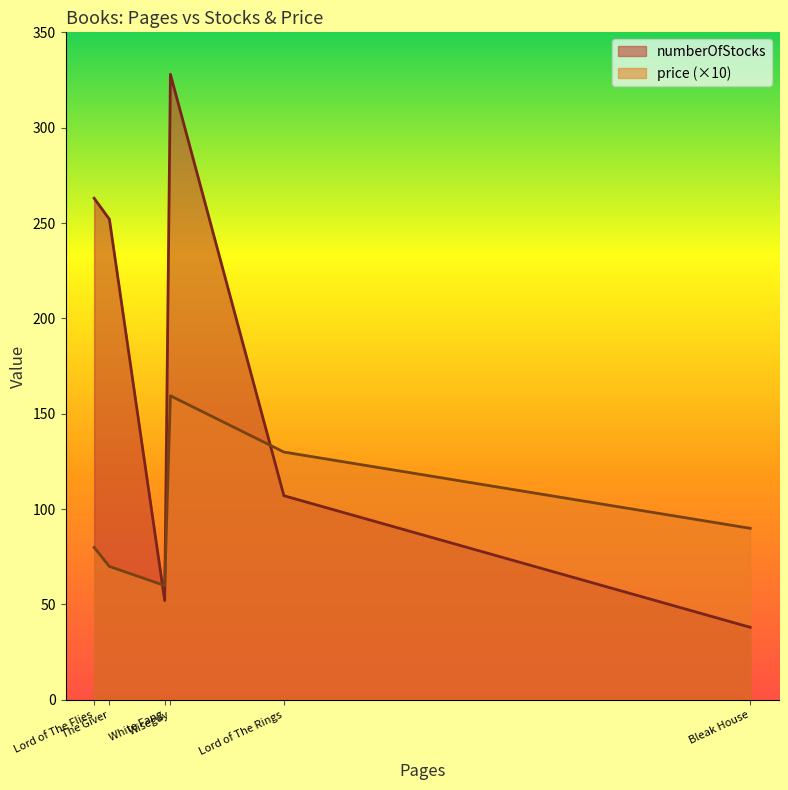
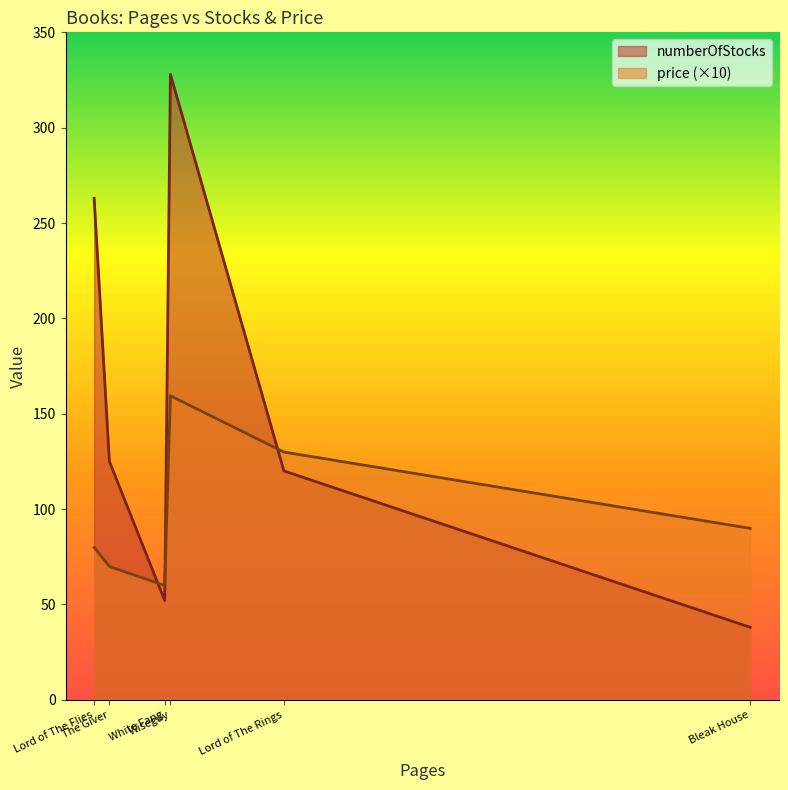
numberOfStocks, The Giver: 252 -> 125
numberOfStocks, Lord of The Rings: 107 -> 120
